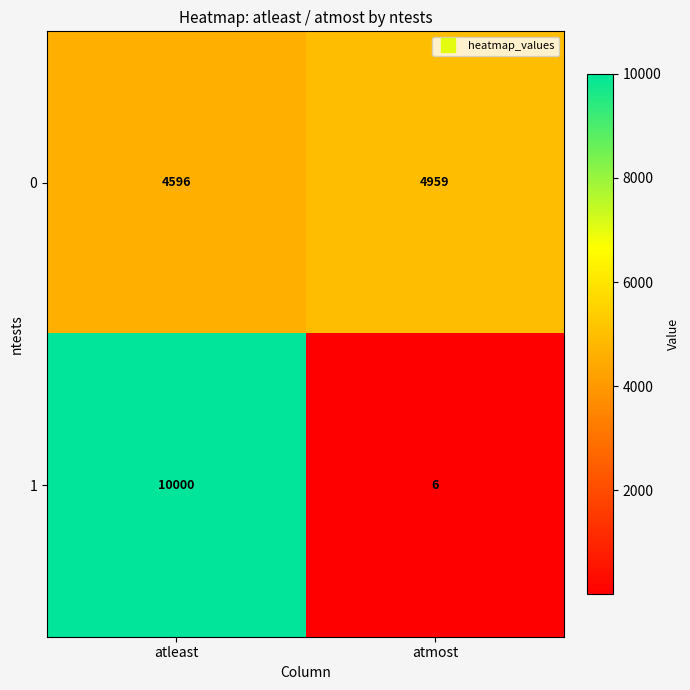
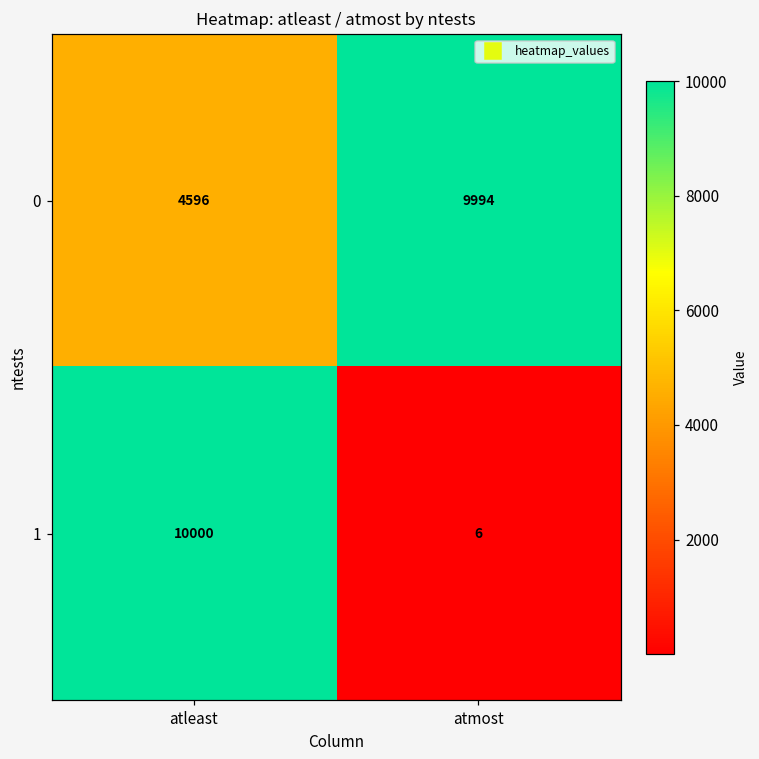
0, atmost: 4959 -> 9994
